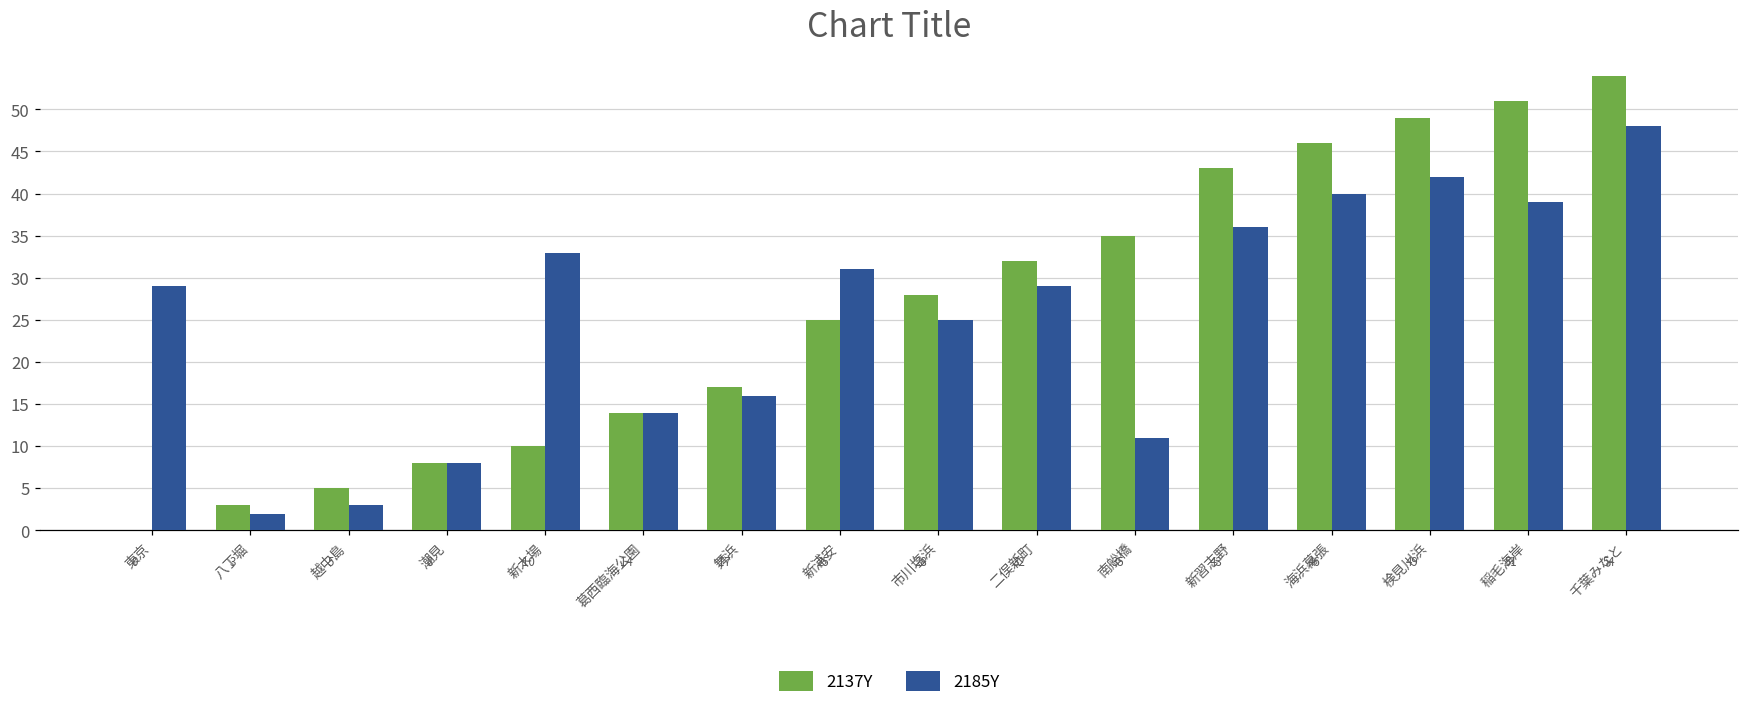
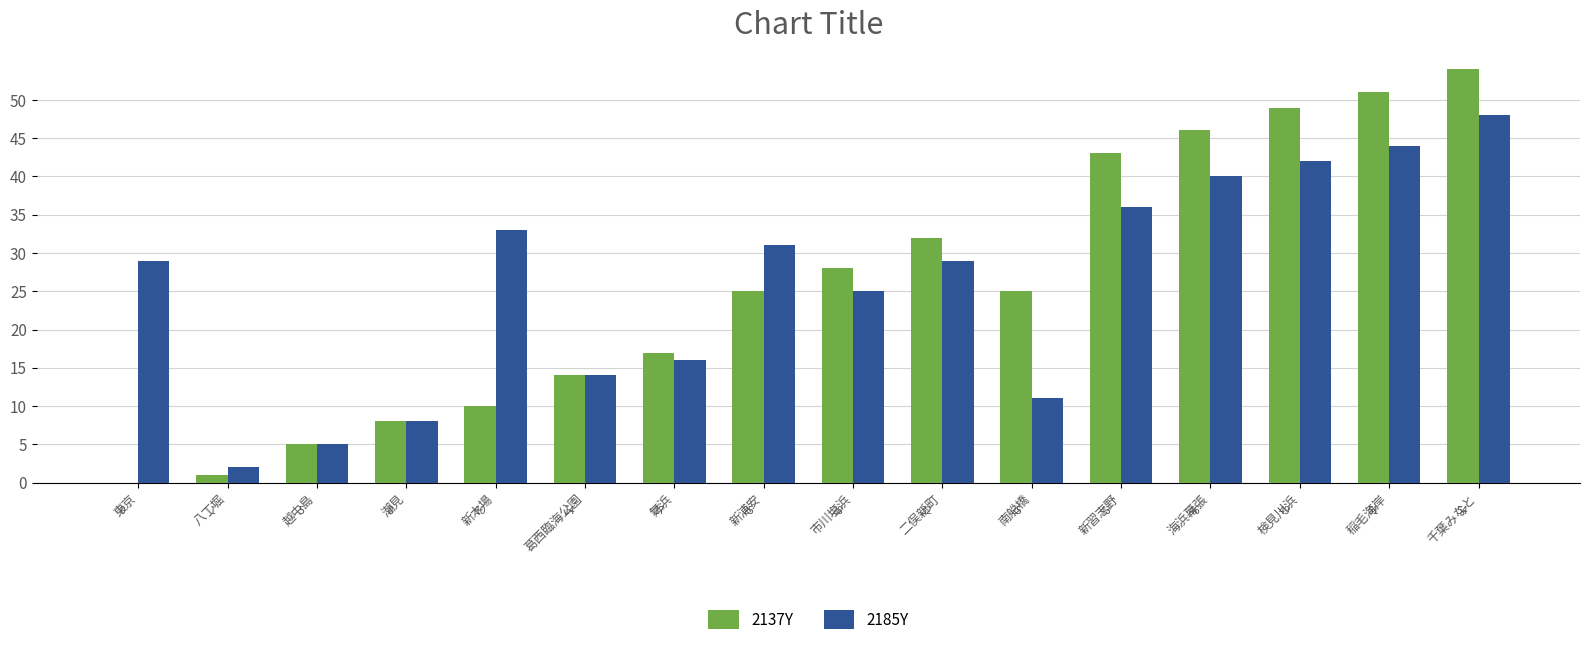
2137Y, 八丁堀: 3 -> 1
2185Y, 越中島: 3 -> 5
2137Y, 南船橋: 35 -> 25
2185Y, 稲毛海岸: 39 -> 44
